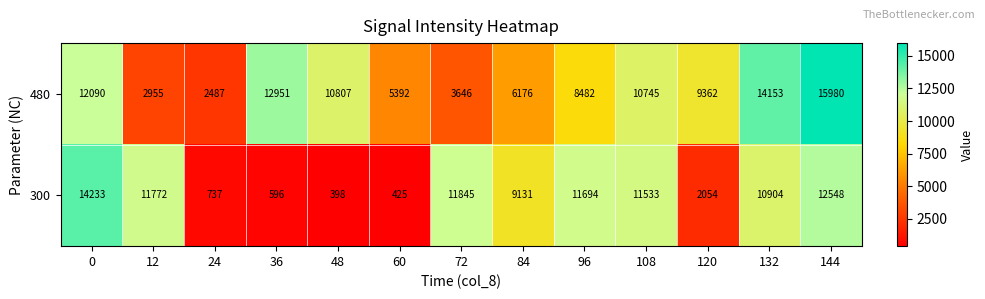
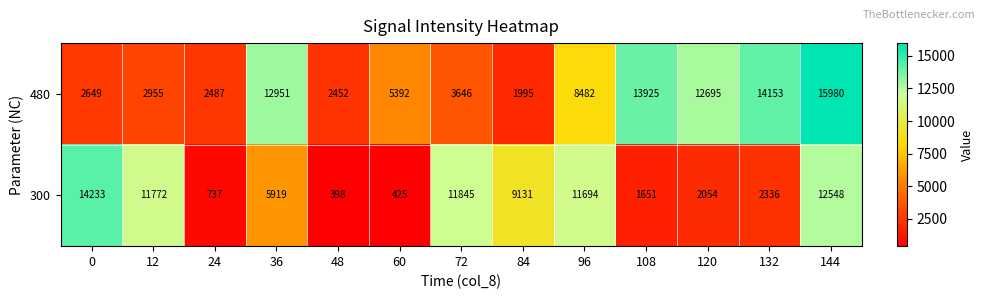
480, 0: 12090 -> 2649
480, 48: 10807 -> 2452
480, 84: 6176 -> 1995
480, 108: 10745 -> 13925
480, 120: 9362 -> 12695
300, 36: 596 -> 5919
300, 108: 11533 -> 1651
300, 132: 10904 -> 2336
